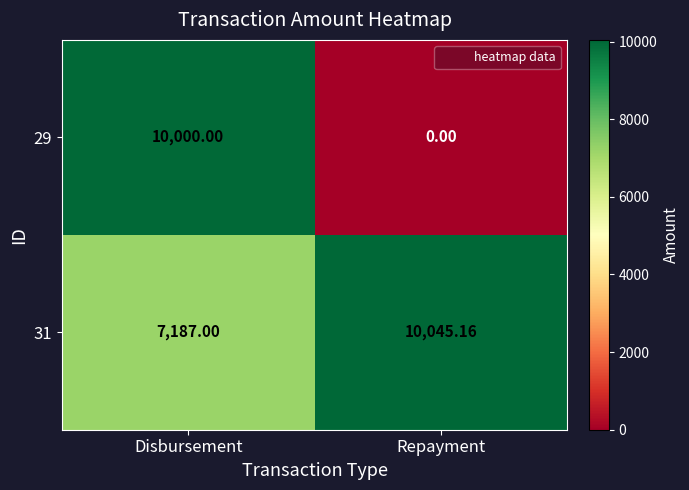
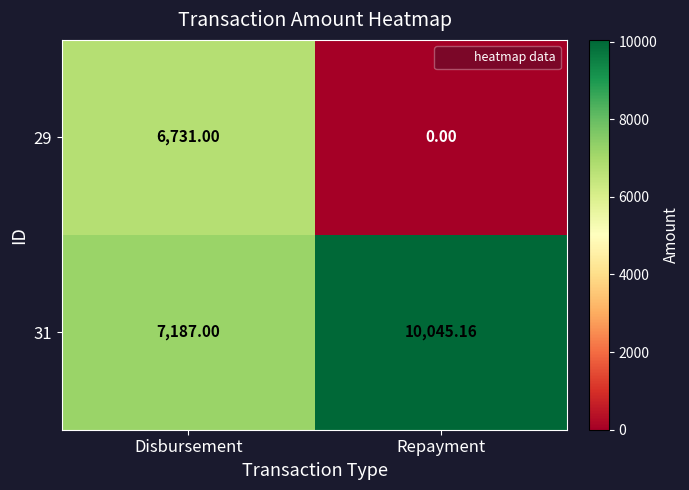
29, Disbursement: 10,000.00 -> 6,731.00
